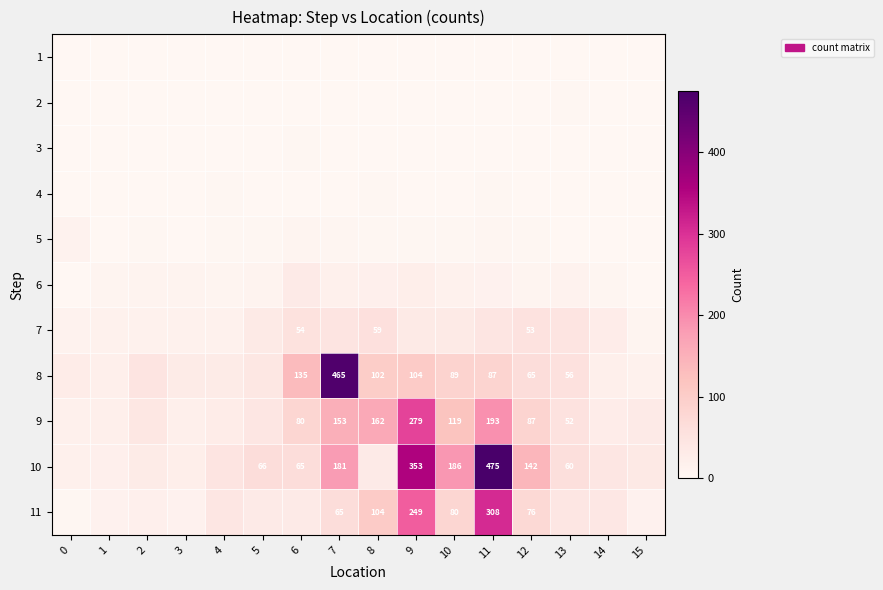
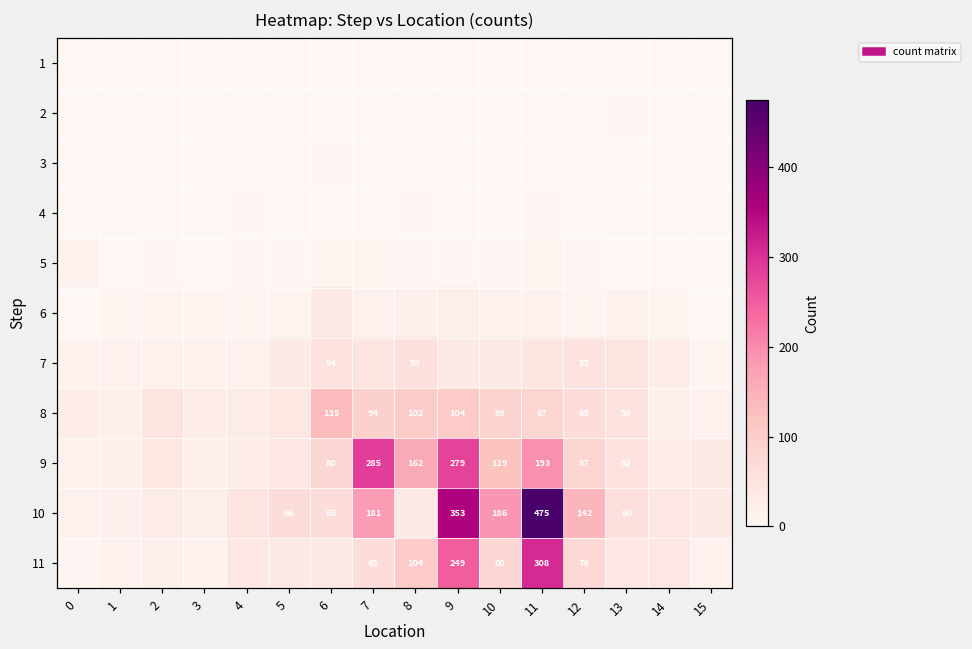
8, 7: 465 -> 94
9, 7: 153 -> 285
